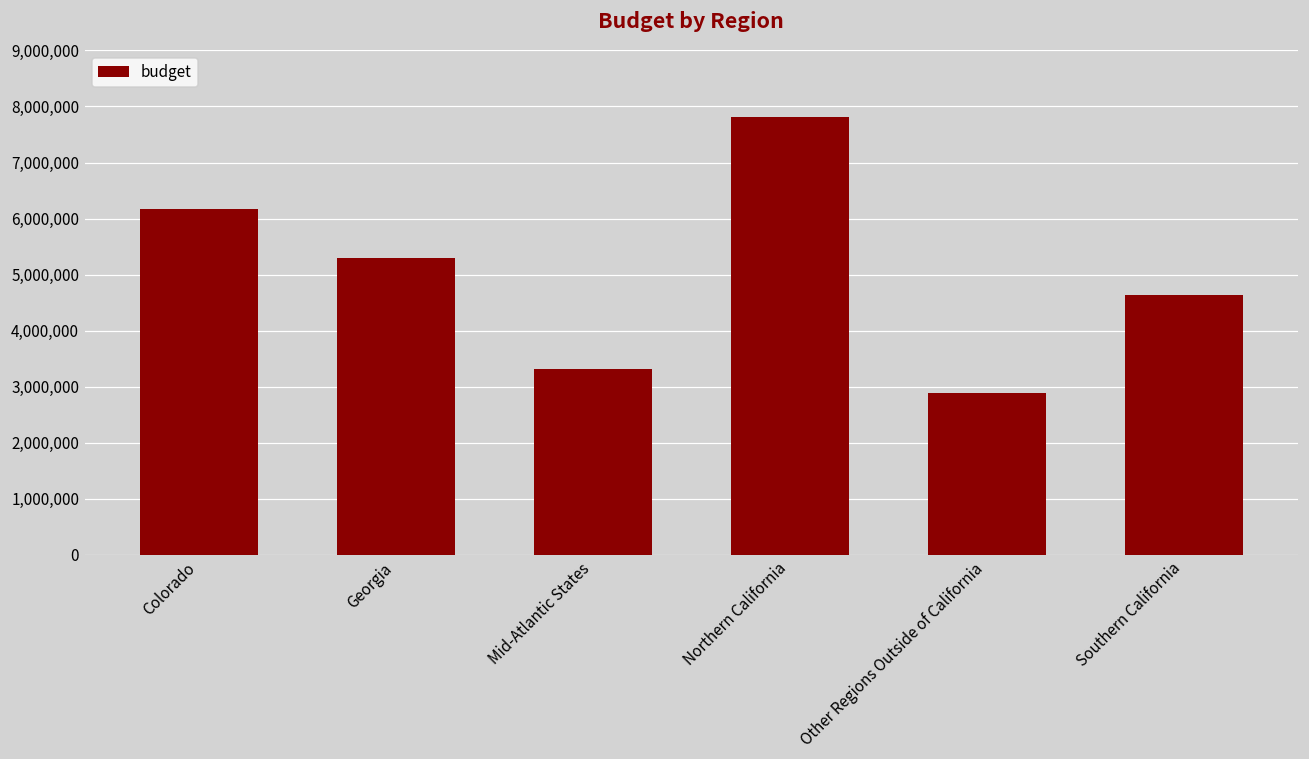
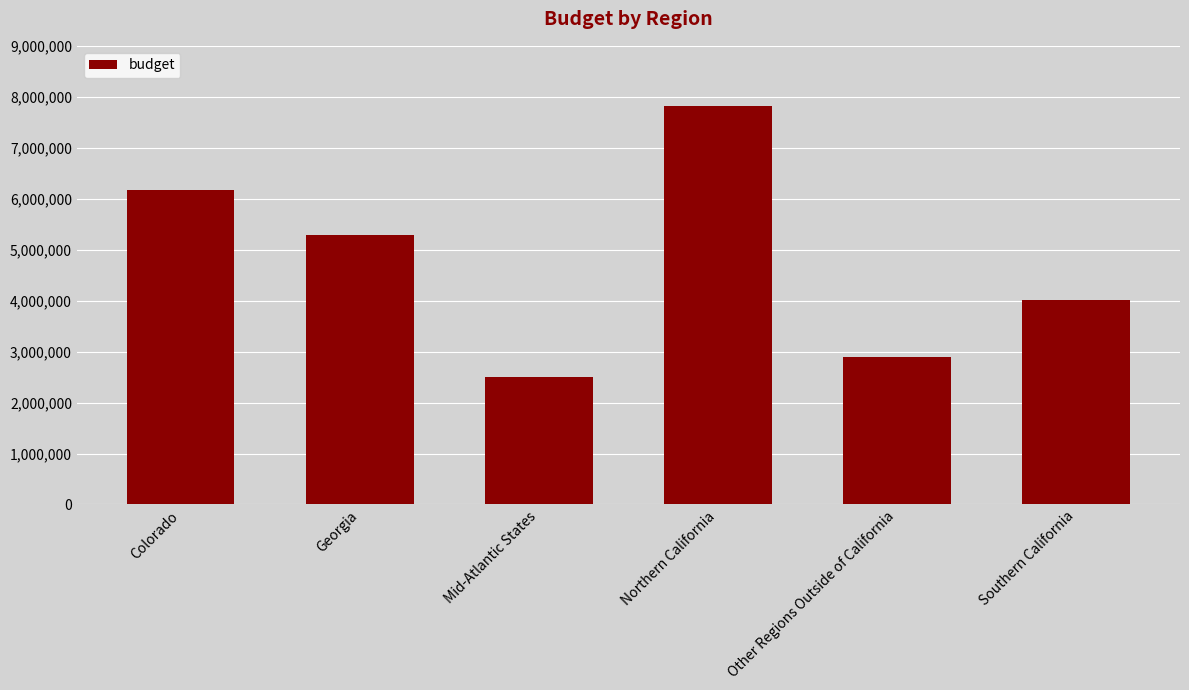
Mid-Atlantic States: 3,300,000 -> 2,500,000
Southern California: 4,600,000 -> 4,000,000
